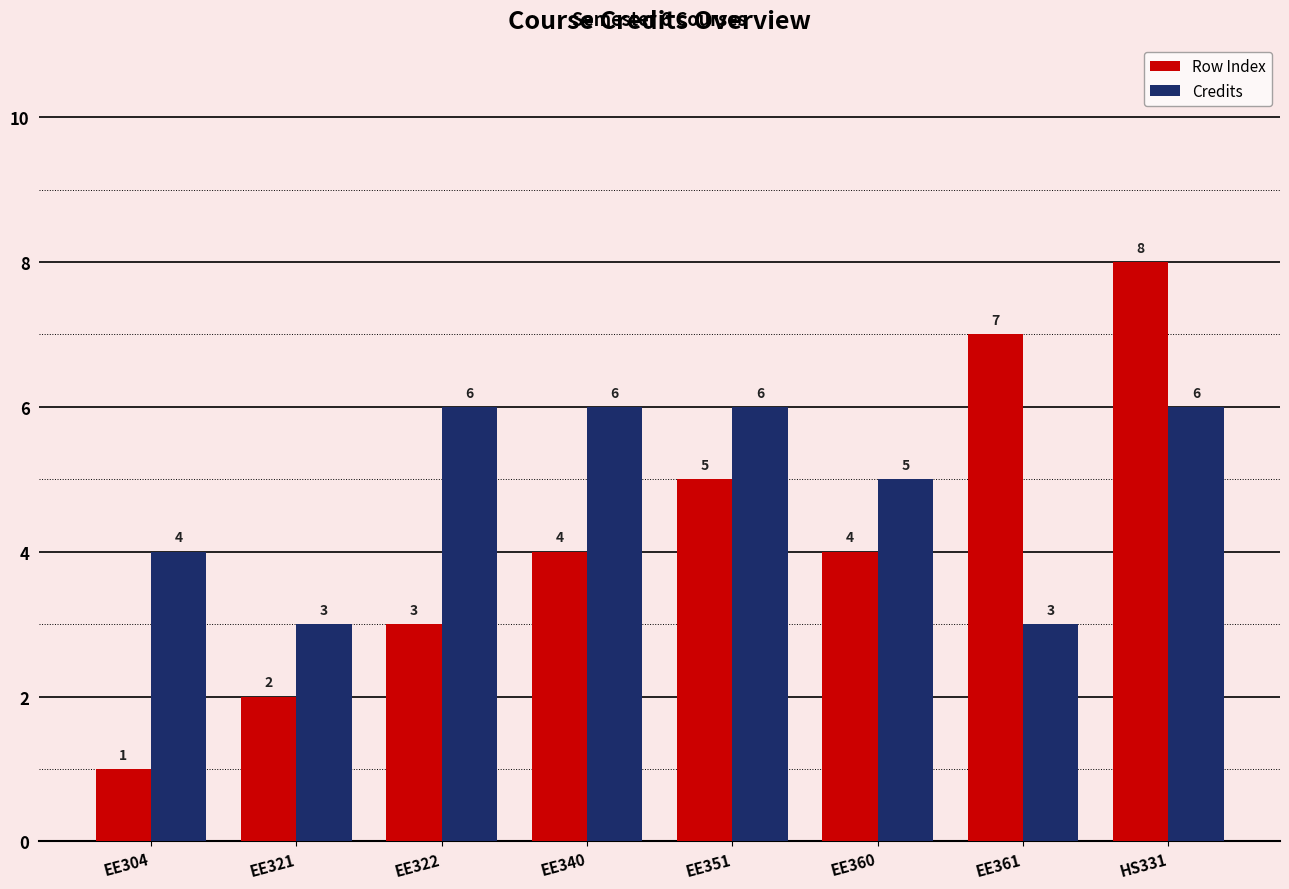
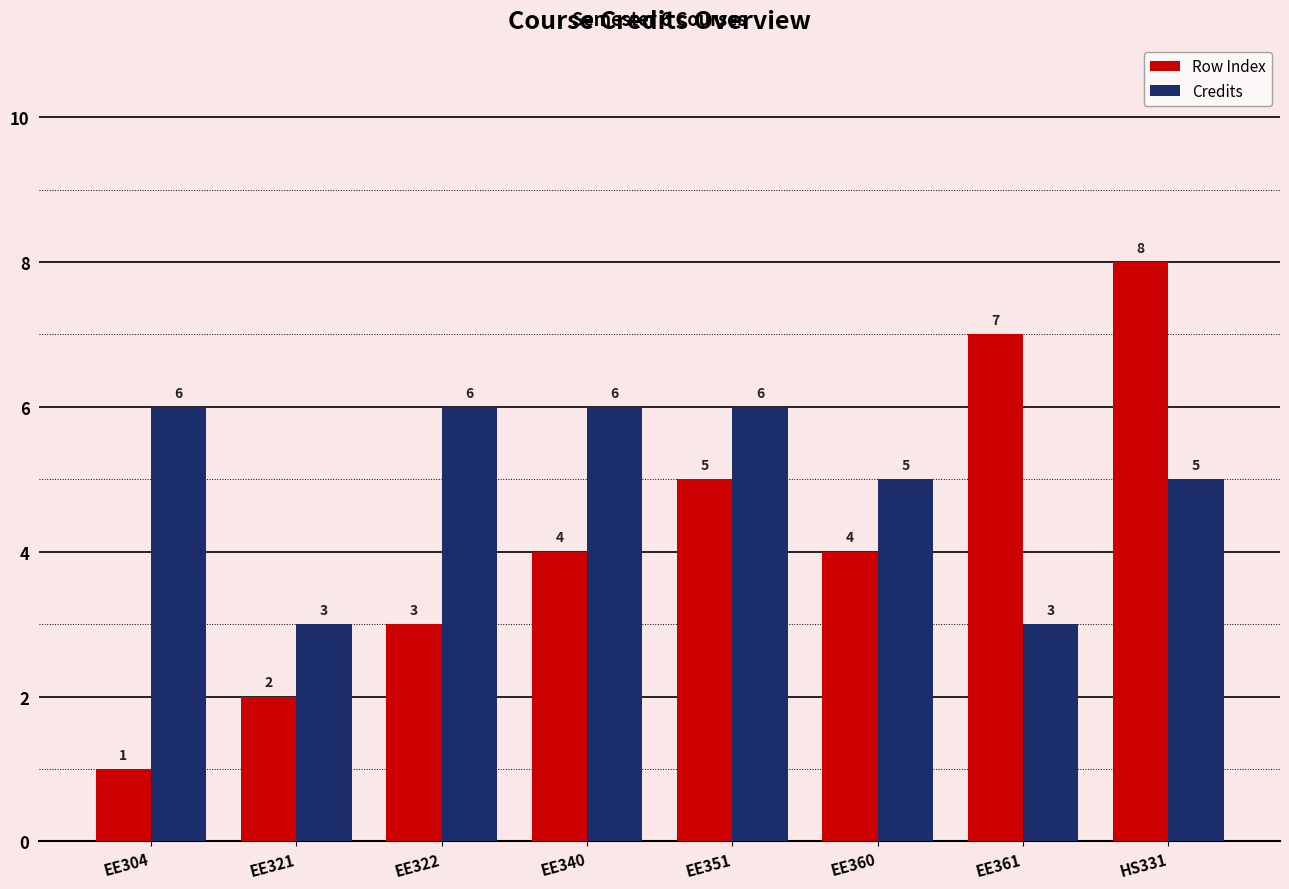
Credits, EE304: 4 -> 6
Credits, HS331: 6 -> 5
